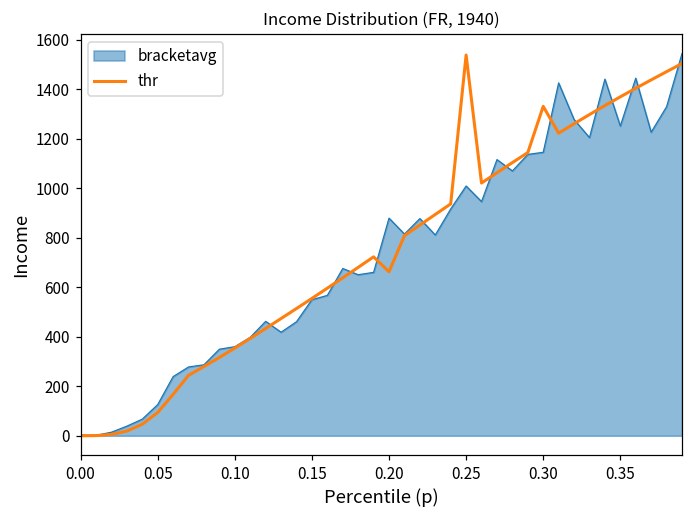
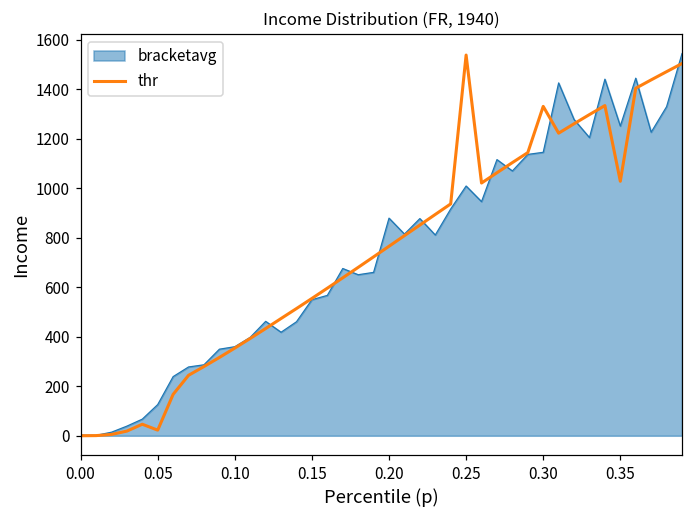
thr, 0.05: 90 -> 20
thr, 0.20: 660 -> 770
thr, 0.35: 1370 -> 1030
